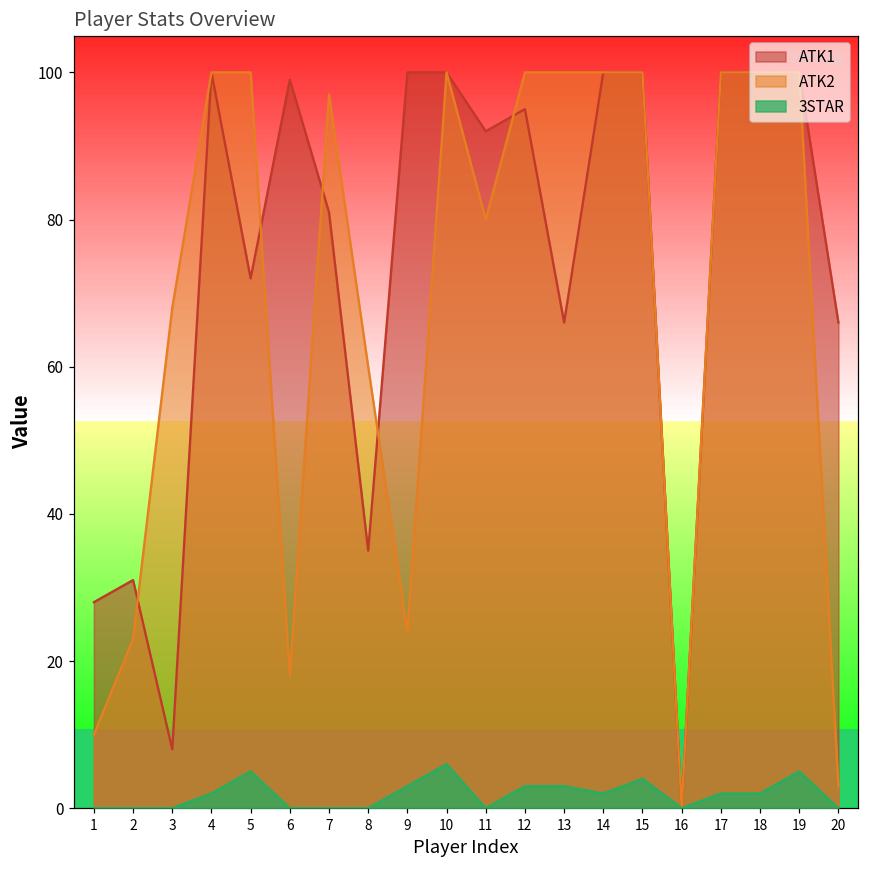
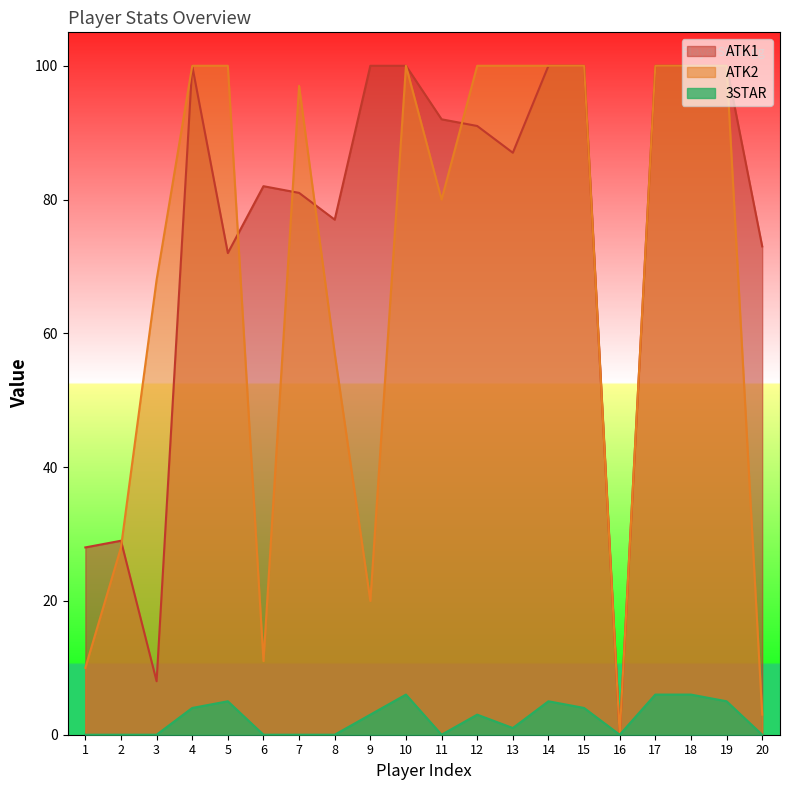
ATK1, 2: 31 -> 29
ATK2, 2: 23 -> 28
3STAR, 4: 2 -> 4
ATK1, 6: 99 -> 82
ATK2, 6: 18 -> 11
ATK1, 8: 35 -> 77
ATK2, 8: 60 -> 57
ATK2, 9: 24 -> 20
ATK1, 12: 95 -> 91
ATK1, 13: 66 -> 87
3STAR, 13: 3 -> 1
3STAR, 14: 2 -> 5
3STAR, 17: 2 -> 6
3STAR, 18: 2 -> 6
ATK1, 20: 66 -> 73
